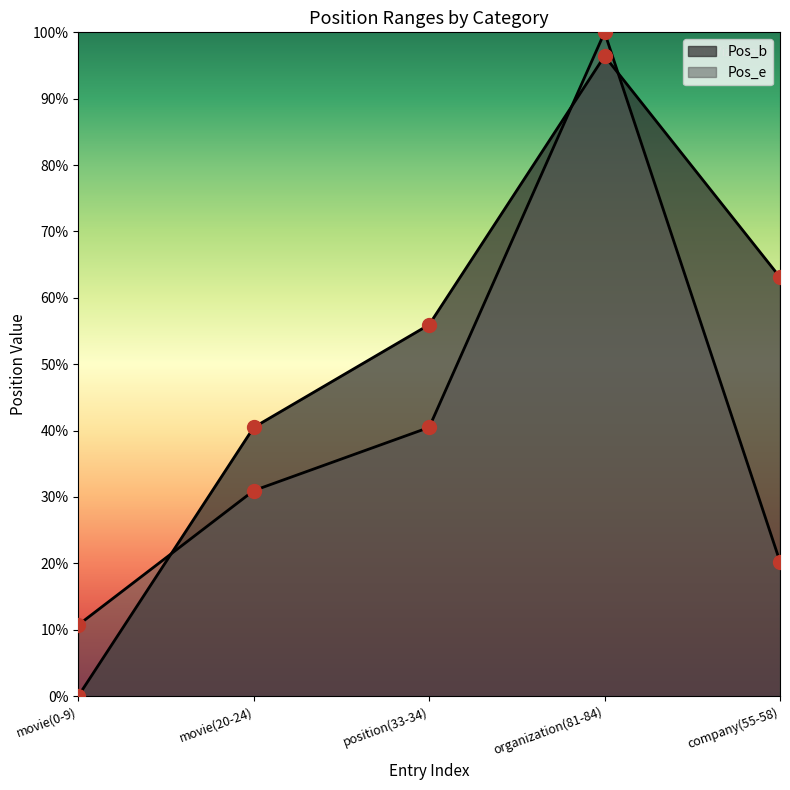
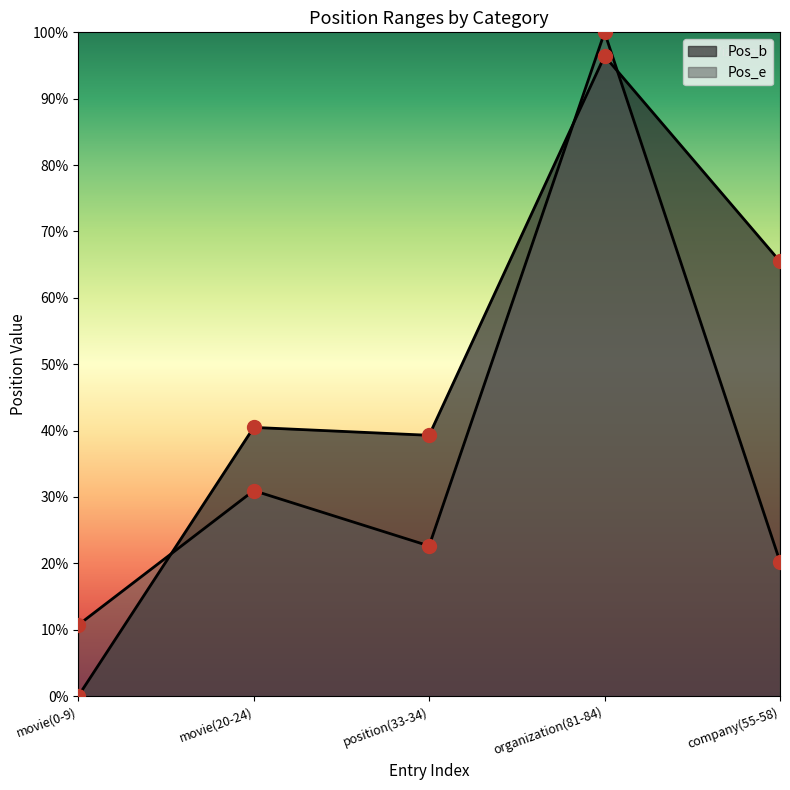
Pos_b, position(33-34): 56% -> 39%
Pos_e, position(33-34): 40% -> 23%
Pos_b, company(55-58): 63% -> 65%
